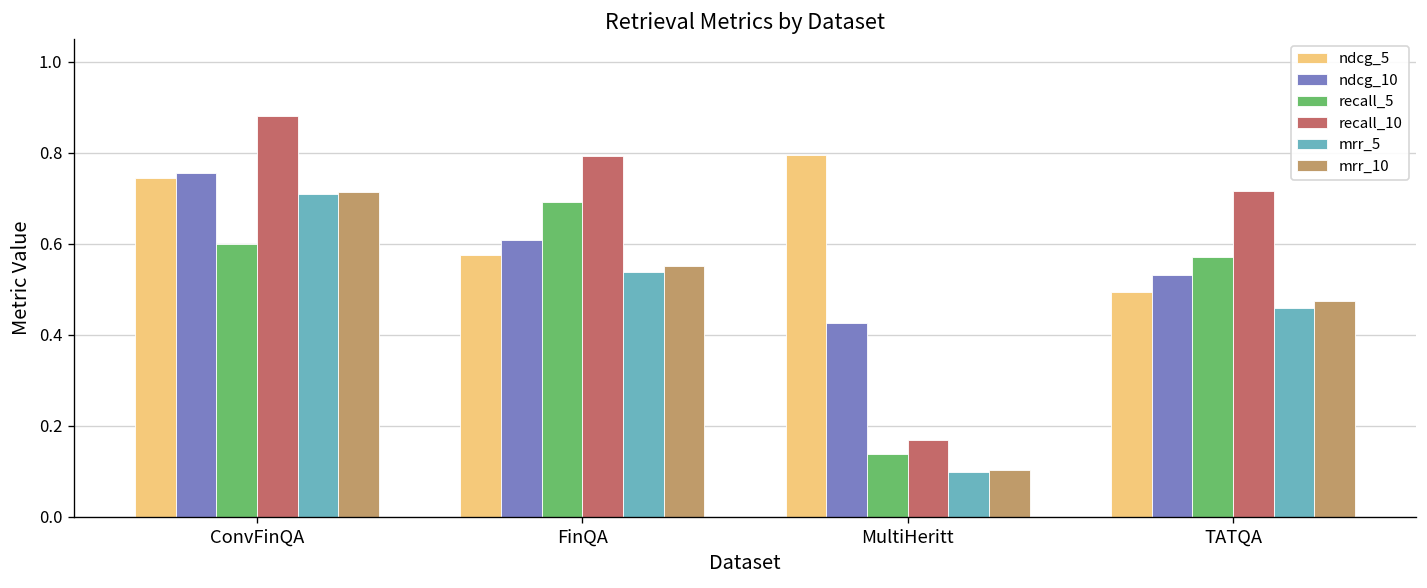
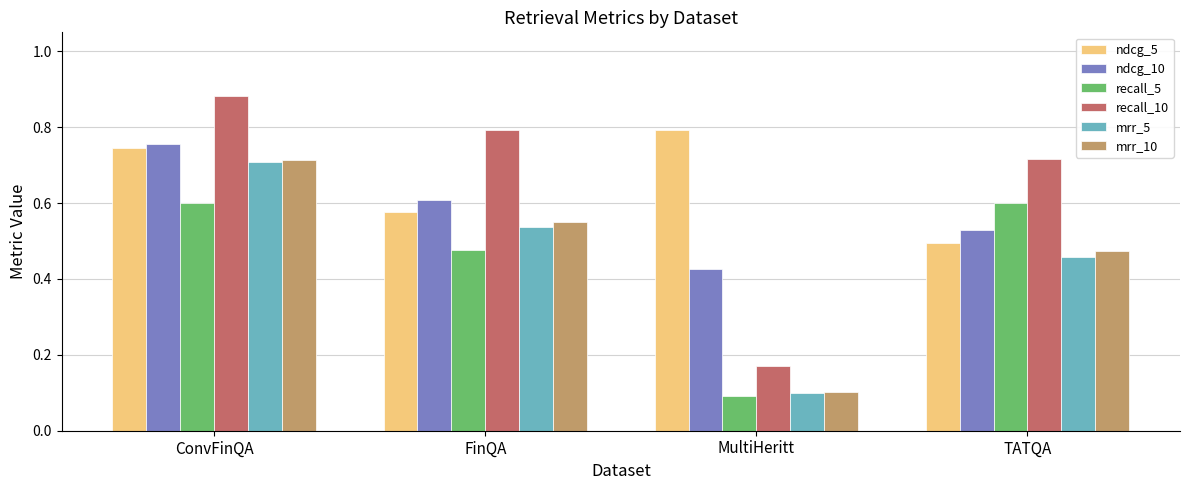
recall_5, FinQA: 0.69 -> 0.48
recall_5, MultiHeritt: 0.14 -> 0.09
recall_5, TATQA: 0.57 -> 0.60
